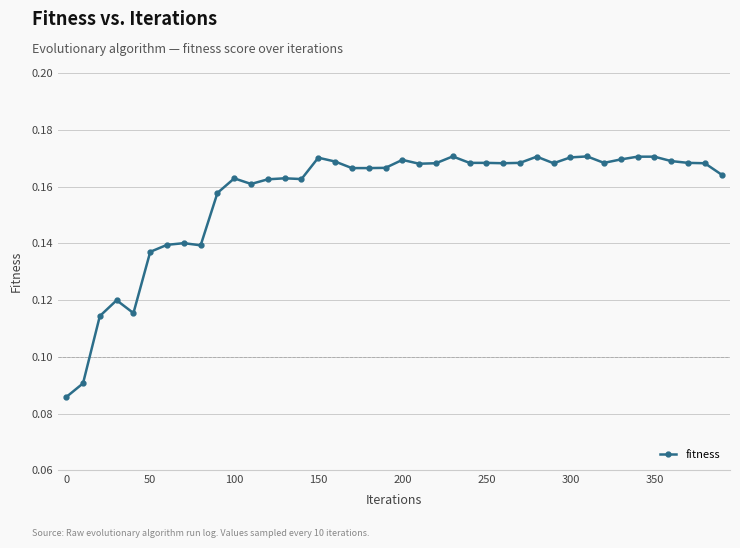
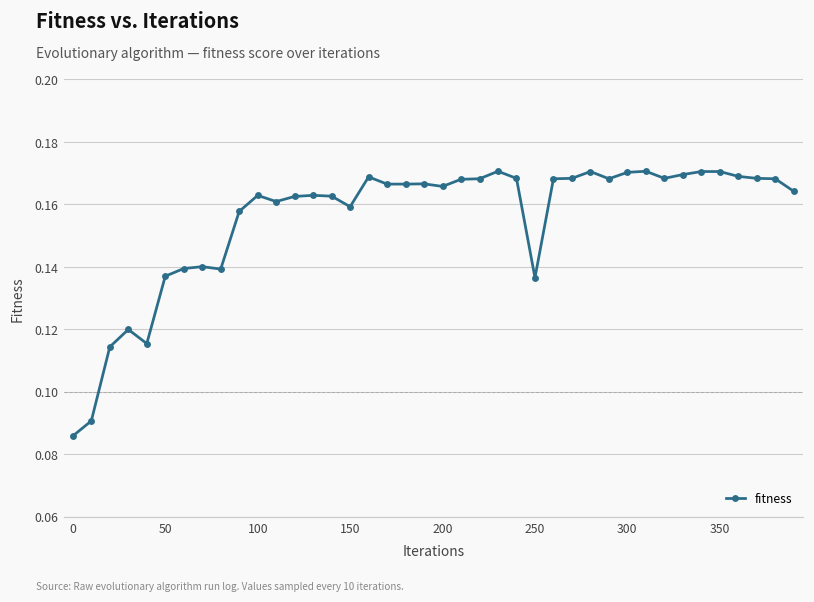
150: 0.170 -> 0.159
200: 0.169 -> 0.166
250: 0.168 -> 0.137
